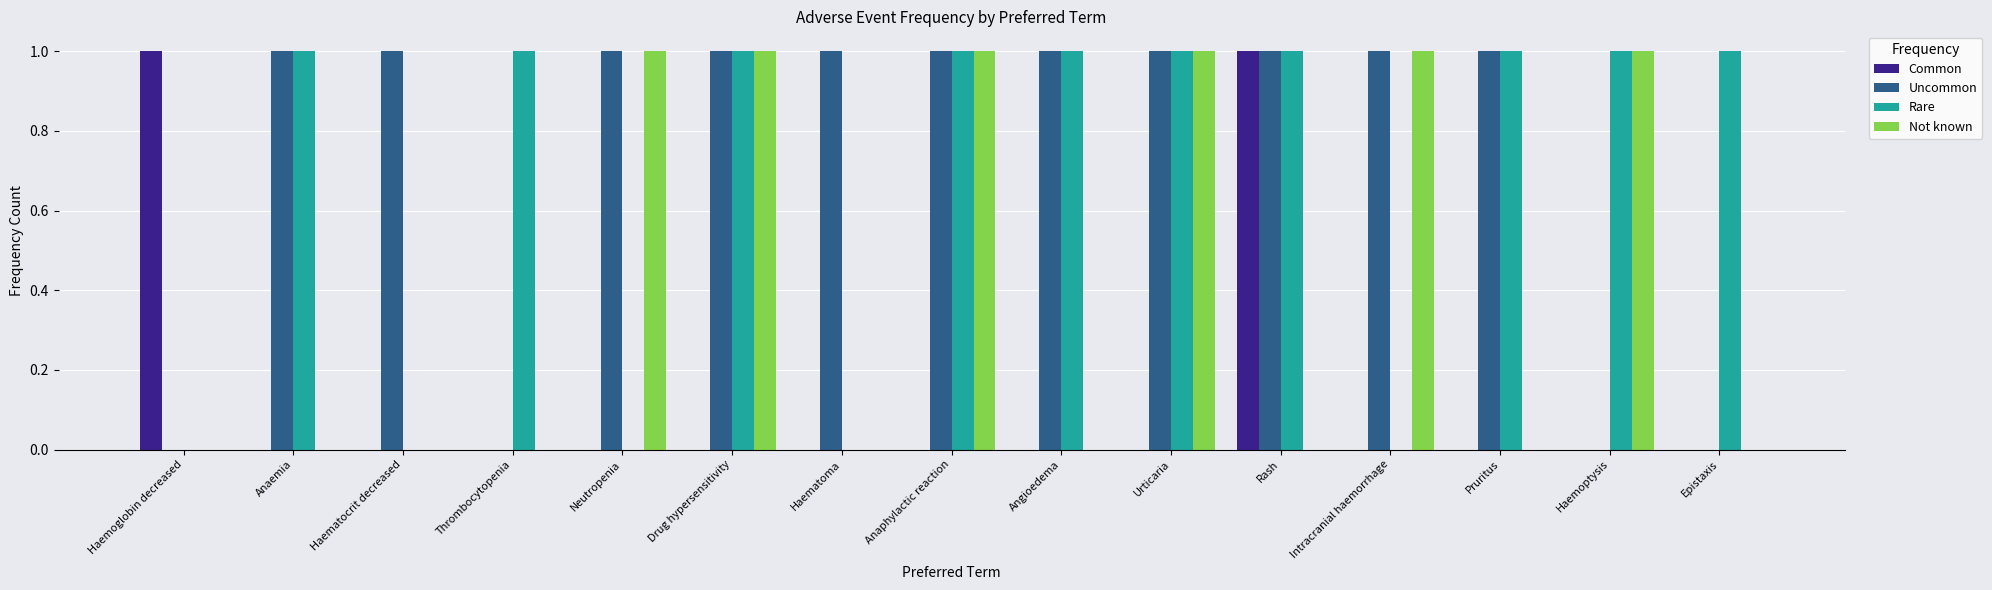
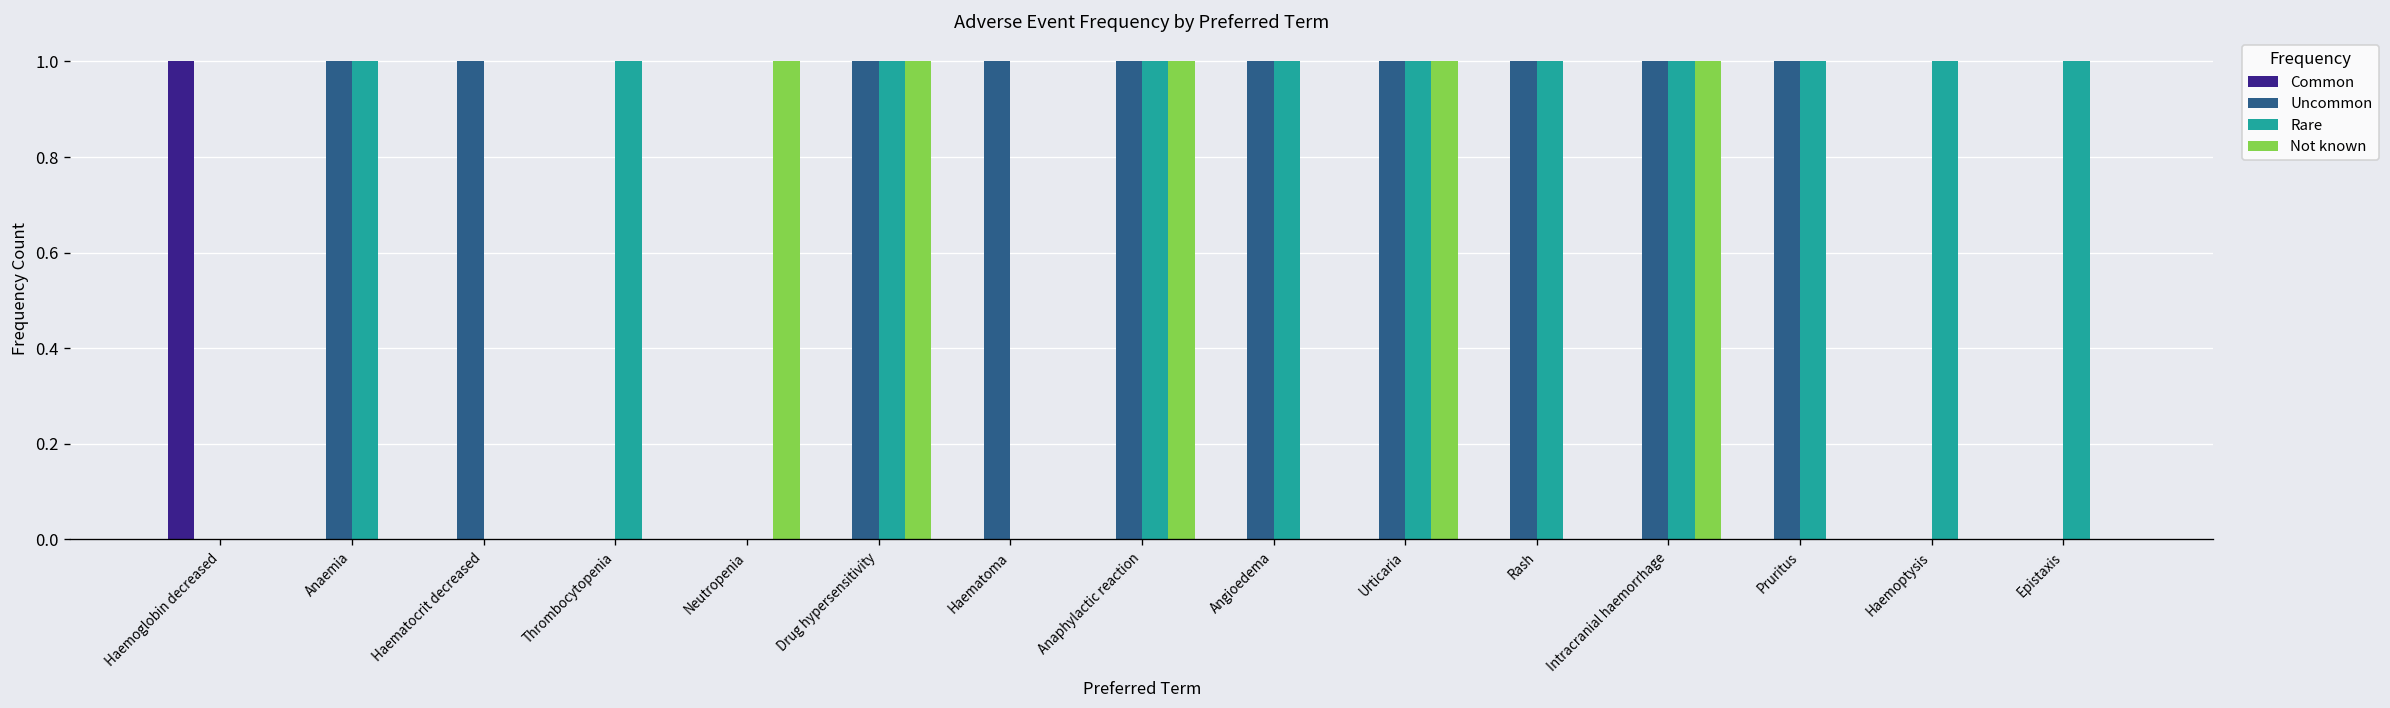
Uncommon, Neutropenia: 1 -> 0
Common, Rash: 1 -> 0
Rare, Intracranial haemorrhage: 0 -> 1
Not known, Haemoptysis: 1 -> 0
